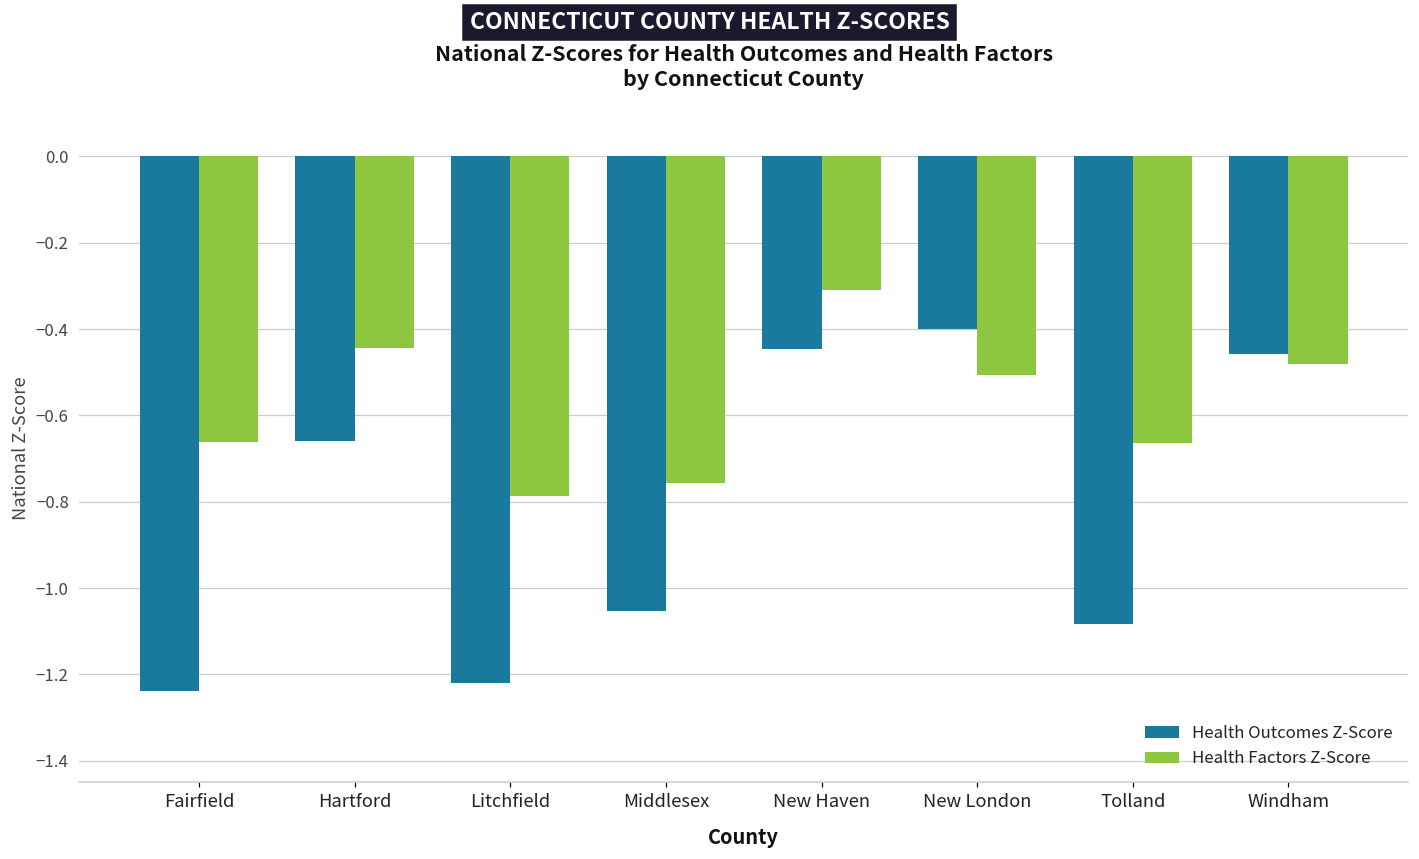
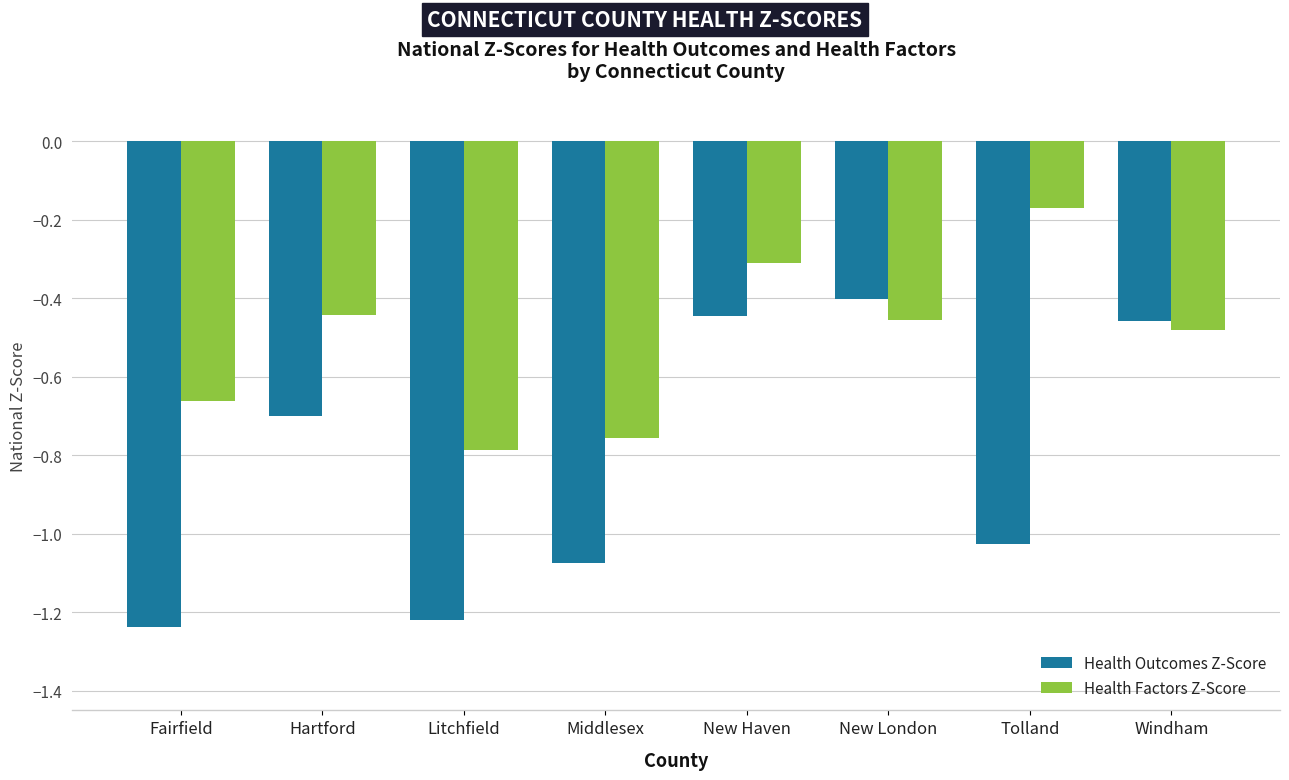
Health Outcomes Z-Score, Hartford: -0.66 -> -0.70
Health Outcomes Z-Score, Middlesex: -1.05 -> -1.07
Health Factors Z-Score, New London: -0.51 -> -0.46
Health Outcomes Z-Score, Tolland: -1.08 -> -1.03
Health Factors Z-Score, Tolland: -0.66 -> -0.17
